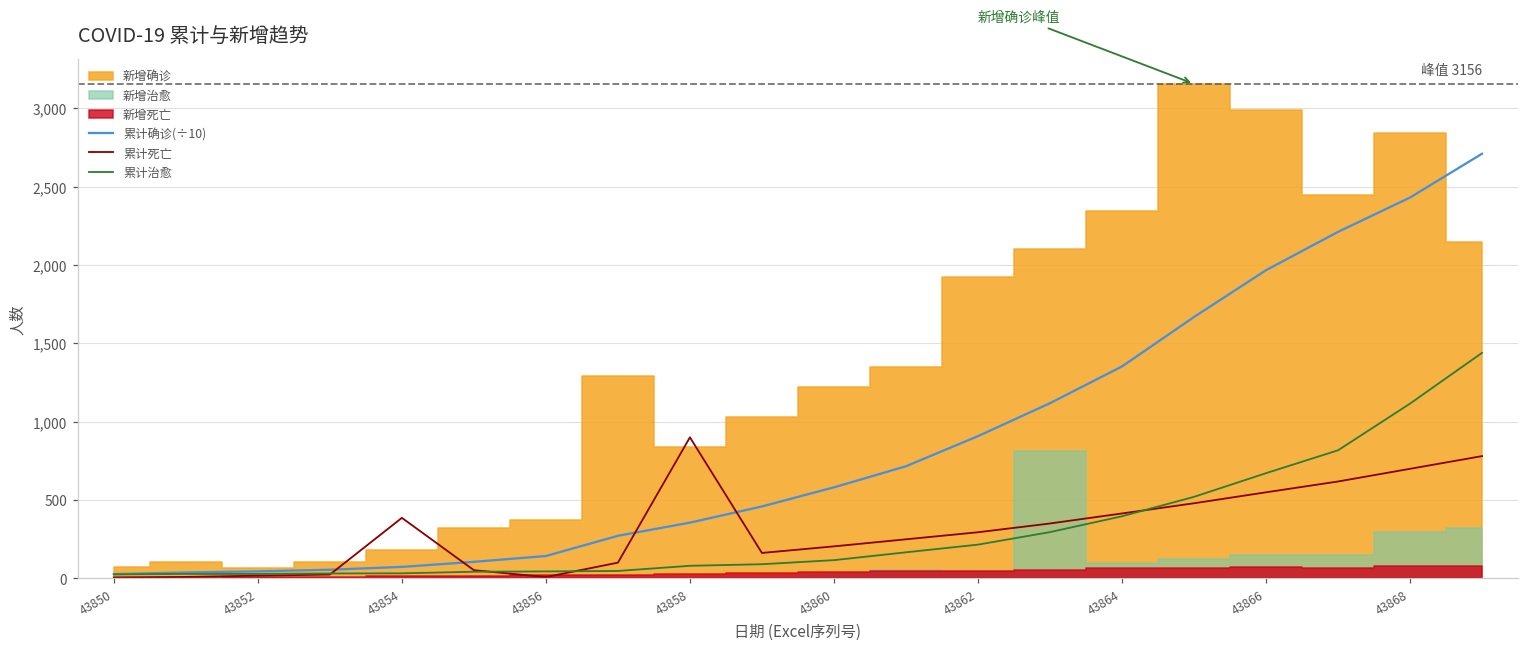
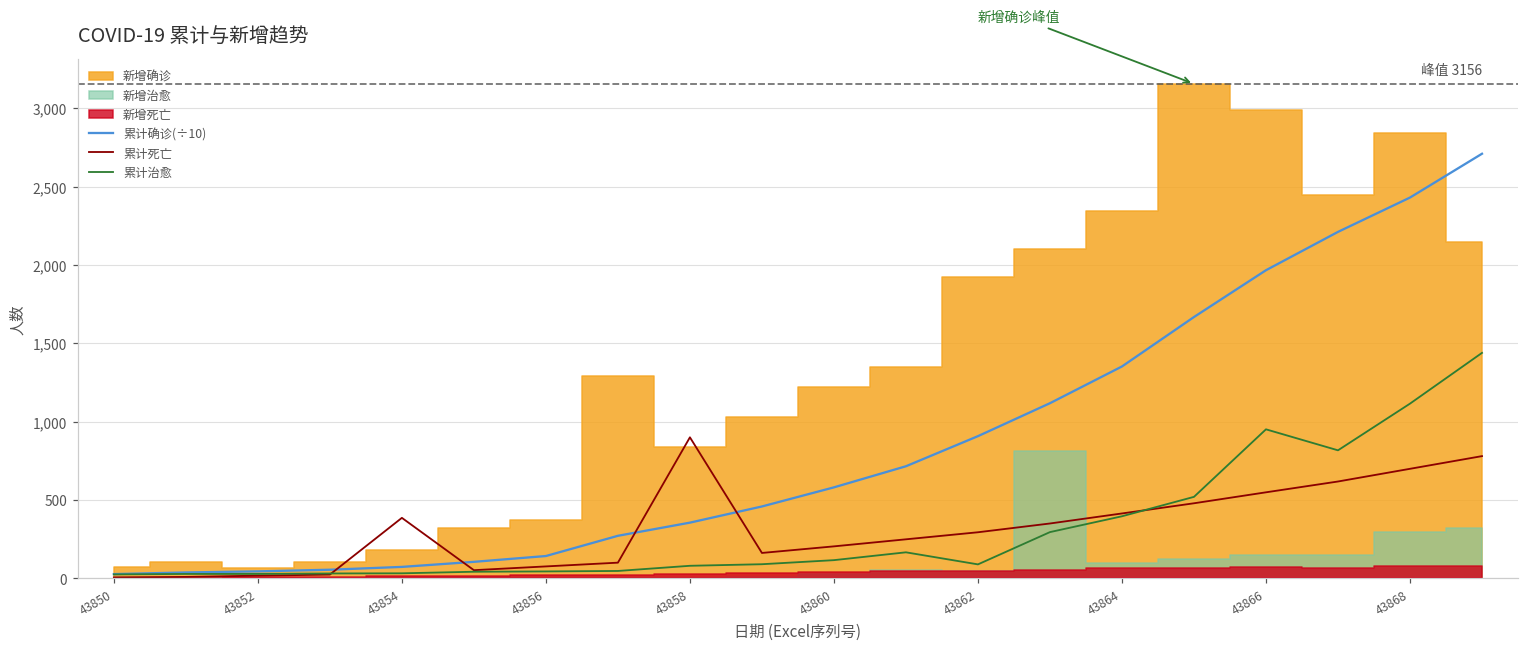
累计死亡, 43856: 10 -> 80
累计治愈, 43862: 220 -> 90
累计治愈, 43866: 670 -> 950
